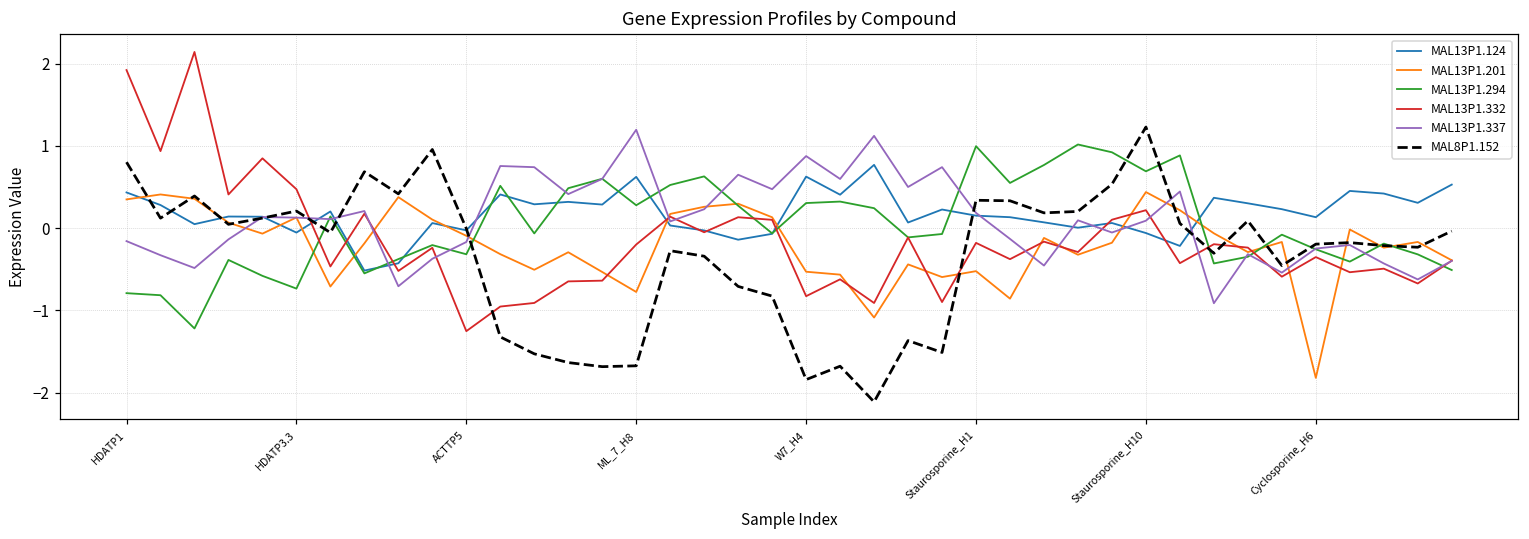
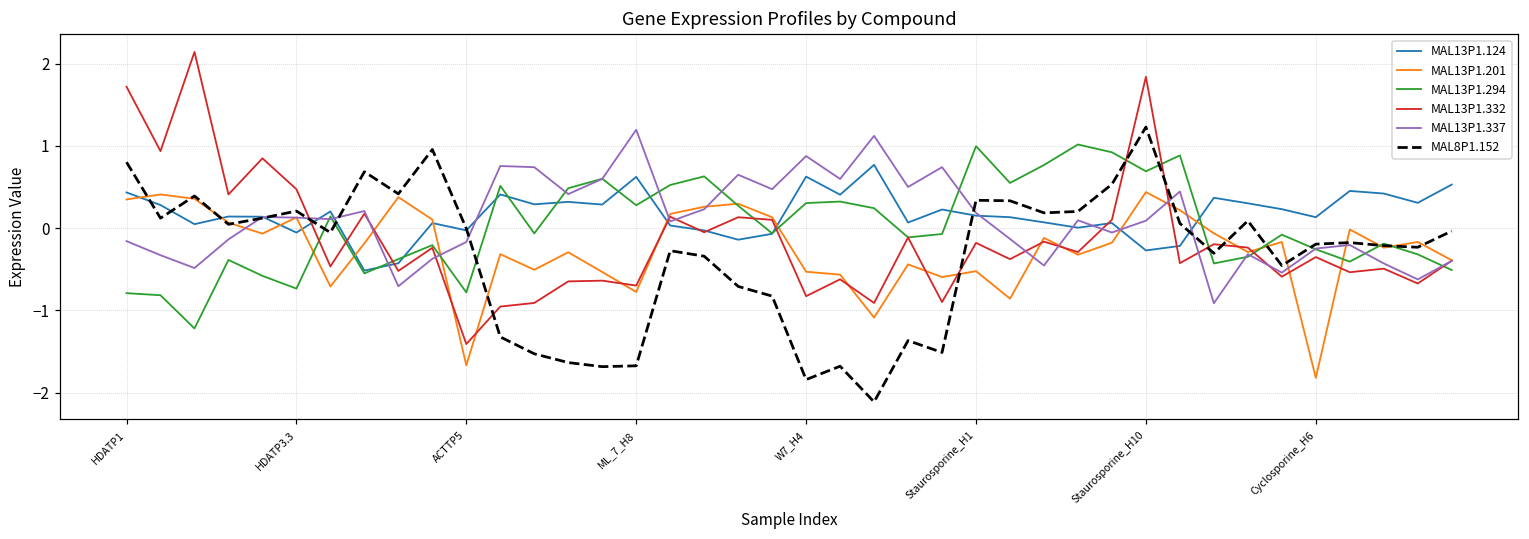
MAL13P1.332, HDATP1: 1.9 -> 1.7
MAL13P1.201, ACTTP5: -0.1 -> -1.7
MAL13P1.294, ACTTP5: -0.3 -> -0.8
MAL13P1.332, ACTTP5: -1.3 -> -1.4
MAL13P1.332, ML_7_H8: -0.2 -> -0.7
MAL13P1.124, Staurosporine_H10: -0.1 -> -0.3
MAL13P1.332, Staurosporine_H10: 0.2 -> 1.8
